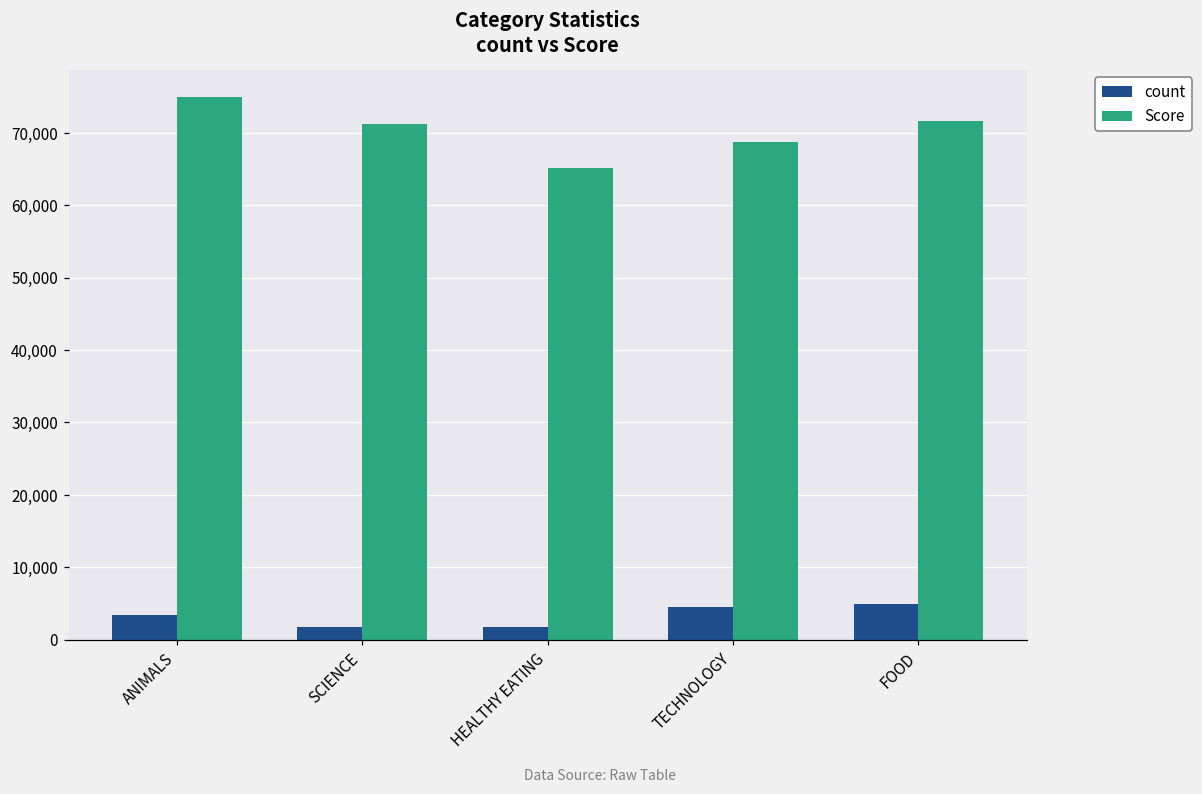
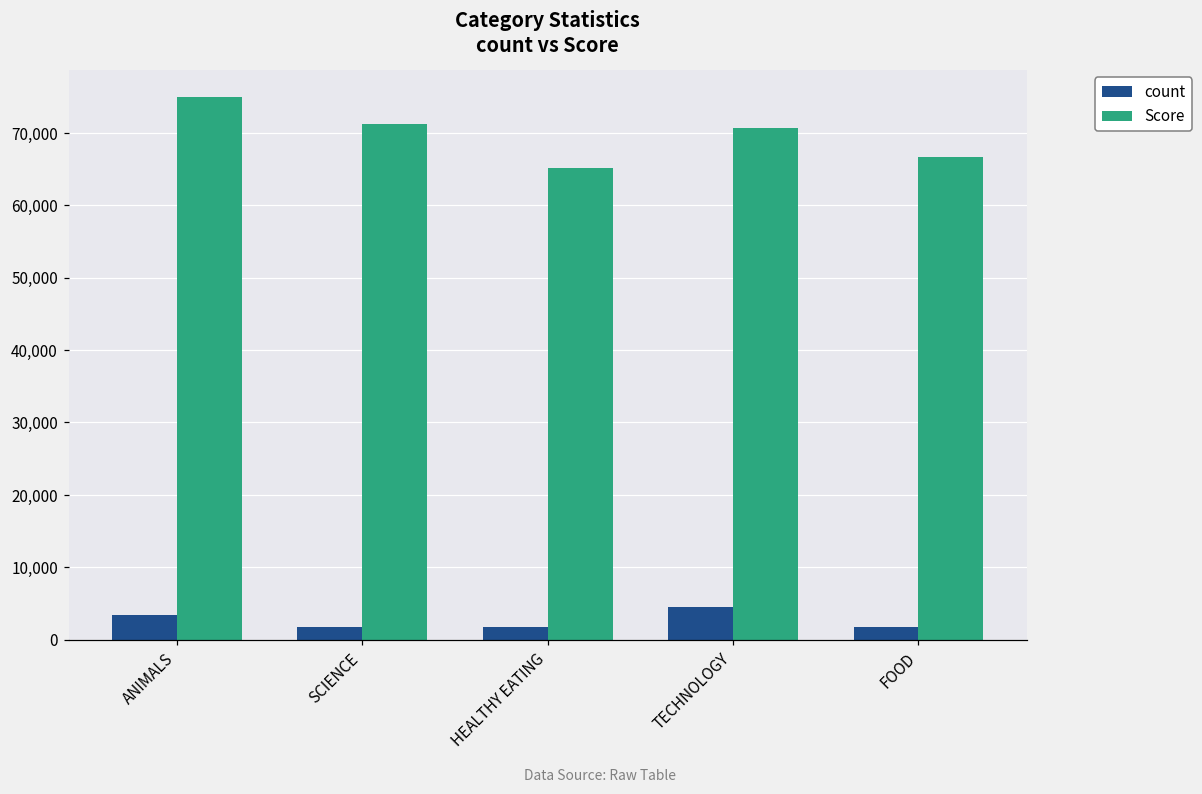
Score, TECHNOLOGY: 69,000 -> 71,000
count, FOOD: 5,000 -> 2,000
Score, FOOD: 72,000 -> 67,000
